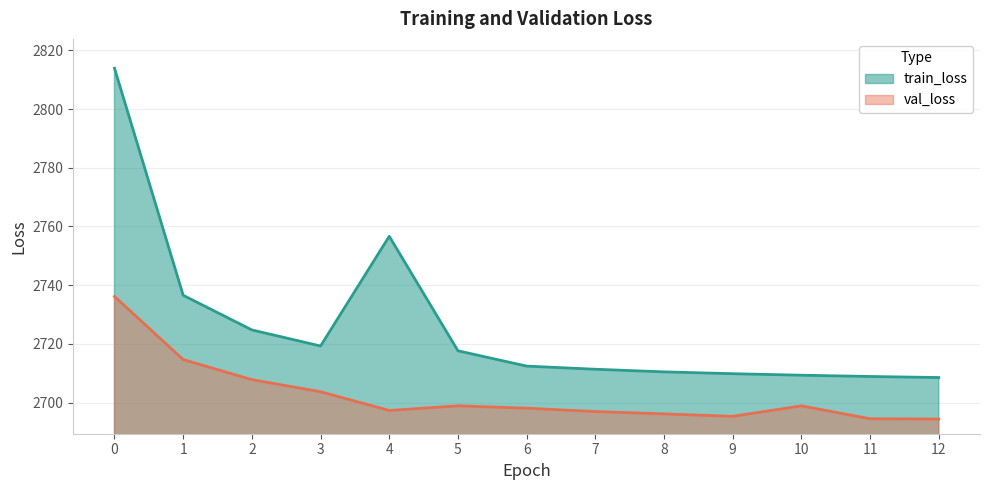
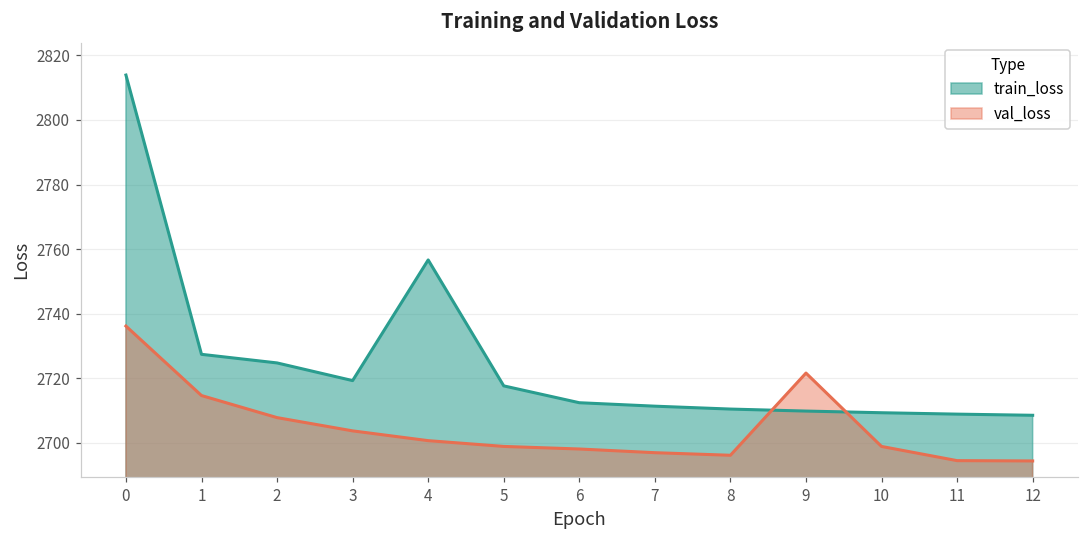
train_loss, 1: 2737 -> 2727
val_loss, 4: 2697 -> 2701
val_loss, 9: 2695 -> 2722
